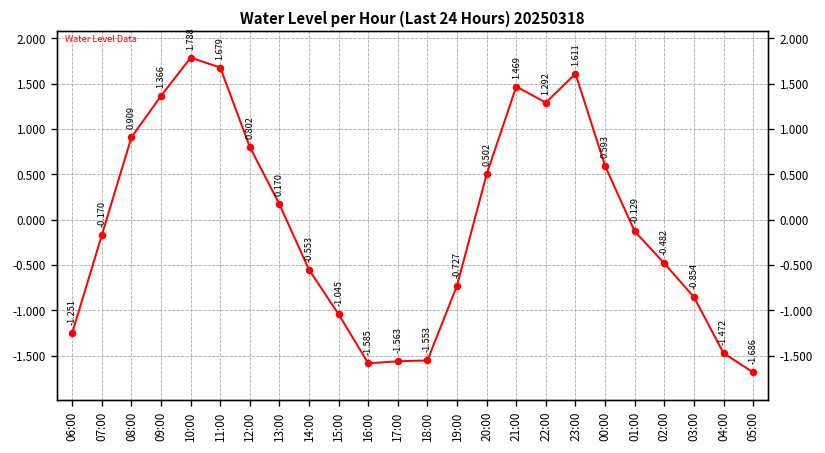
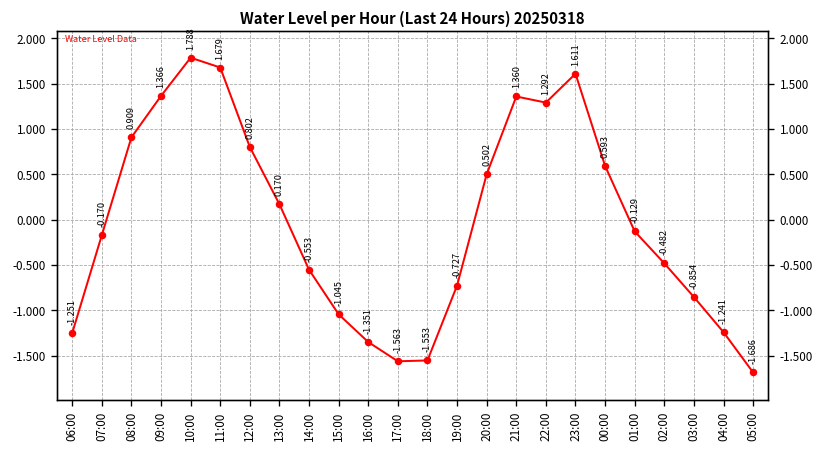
16:00: -1.585 -> -1.351
21:00: 1.469 -> 1.360
04:00: -1.472 -> -1.241
